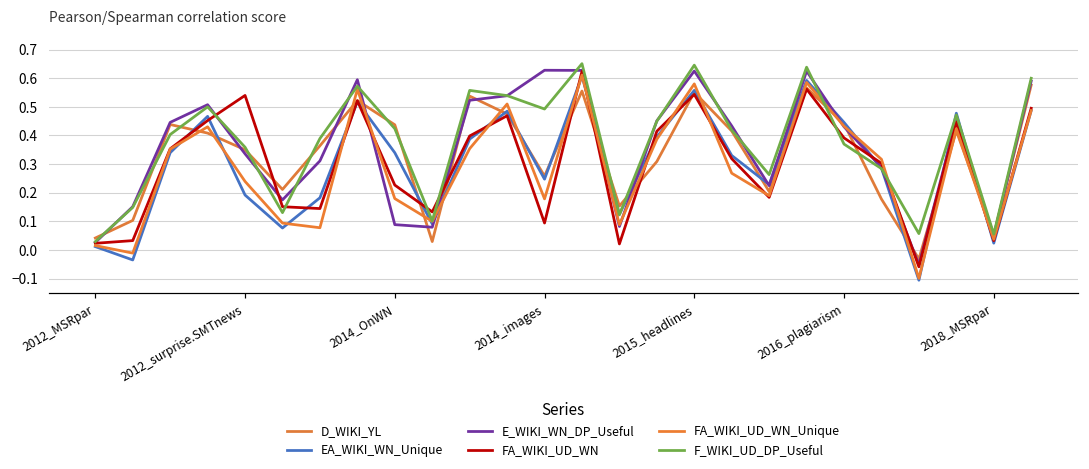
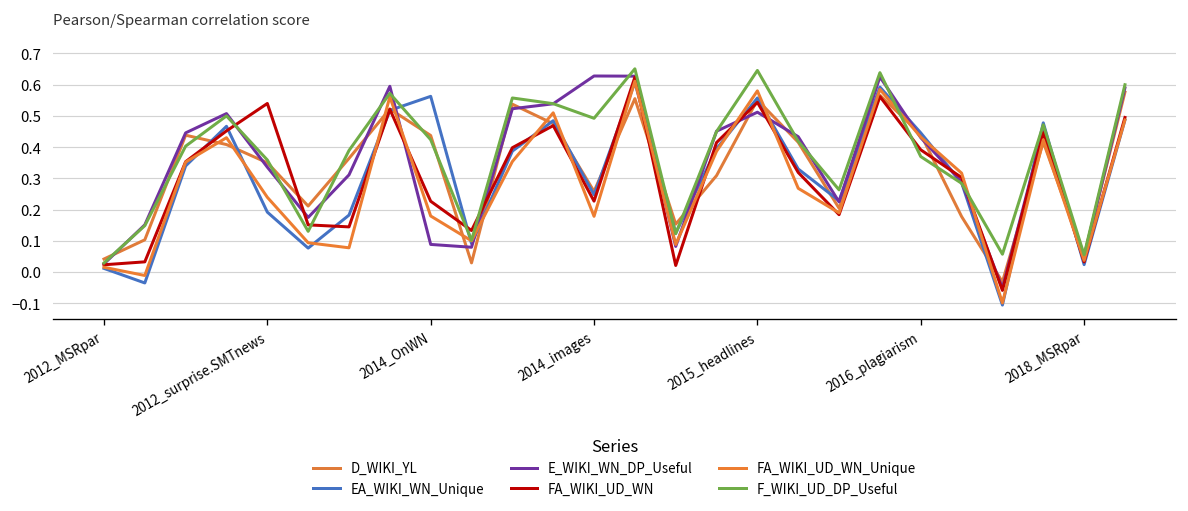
EA_WIKI_WN_Unique, 2014_OnWN: 0.34 -> 0.56
FA_WIKI_UD_WN, 2014_images: 0.09 -> 0.23
E_WIKI_WN_DP_Useful, 2015_headlines: 0.63 -> 0.51
